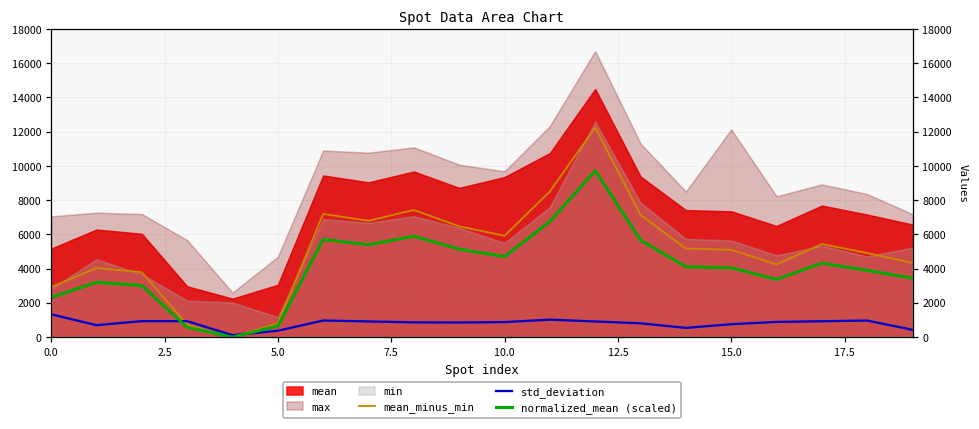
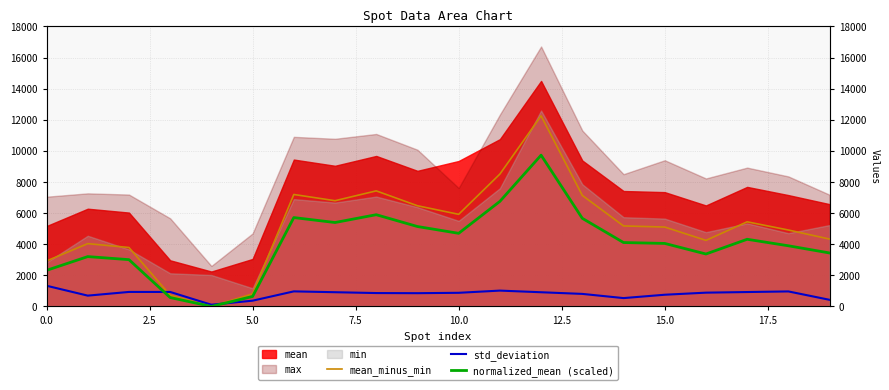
max, 10.0: 9700 -> 7600
max, 15.0: 12100 -> 9400
